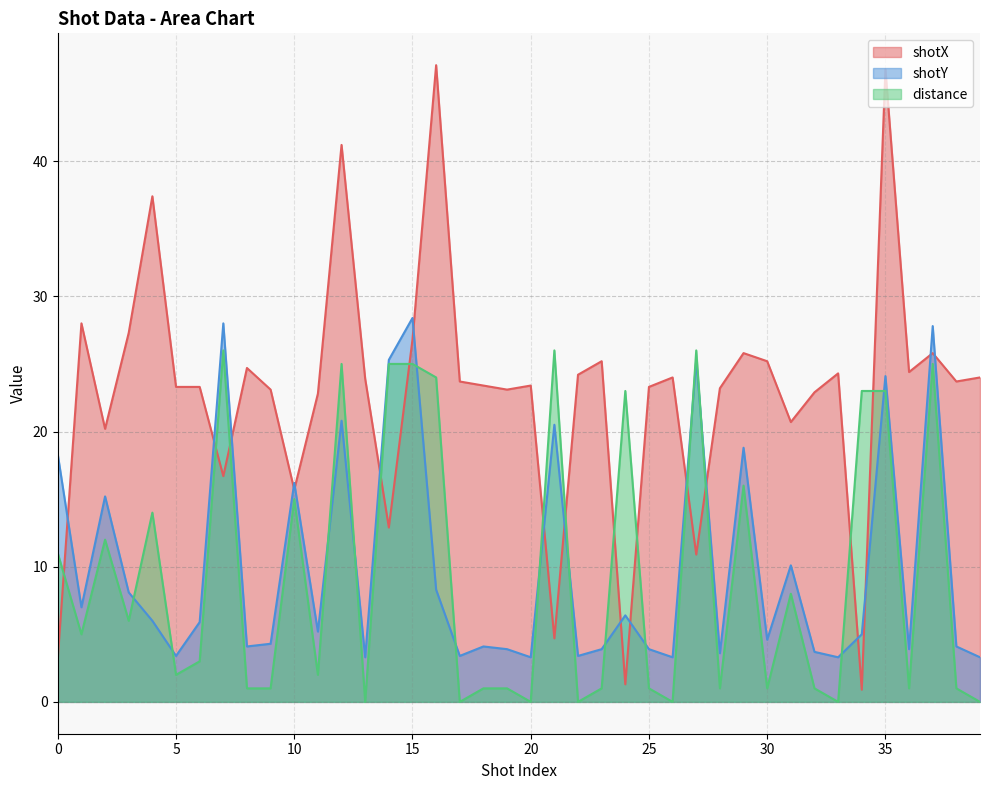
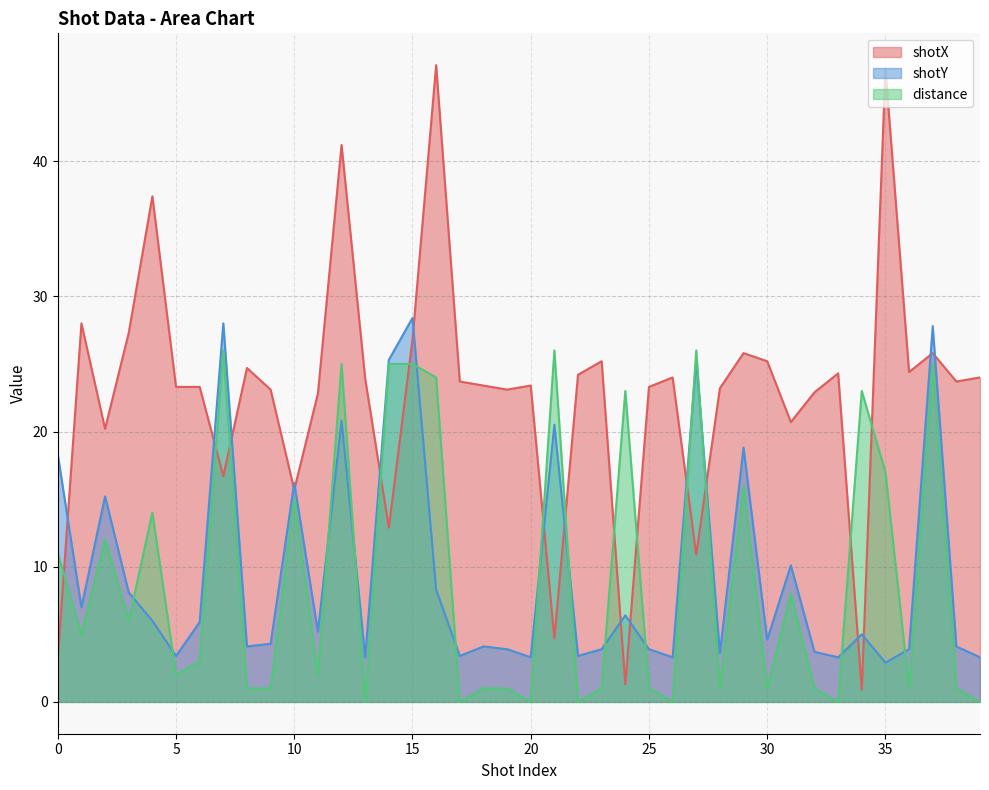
shotY, 35: 24.1 -> 2.9
distance, 35: 23 -> 17
